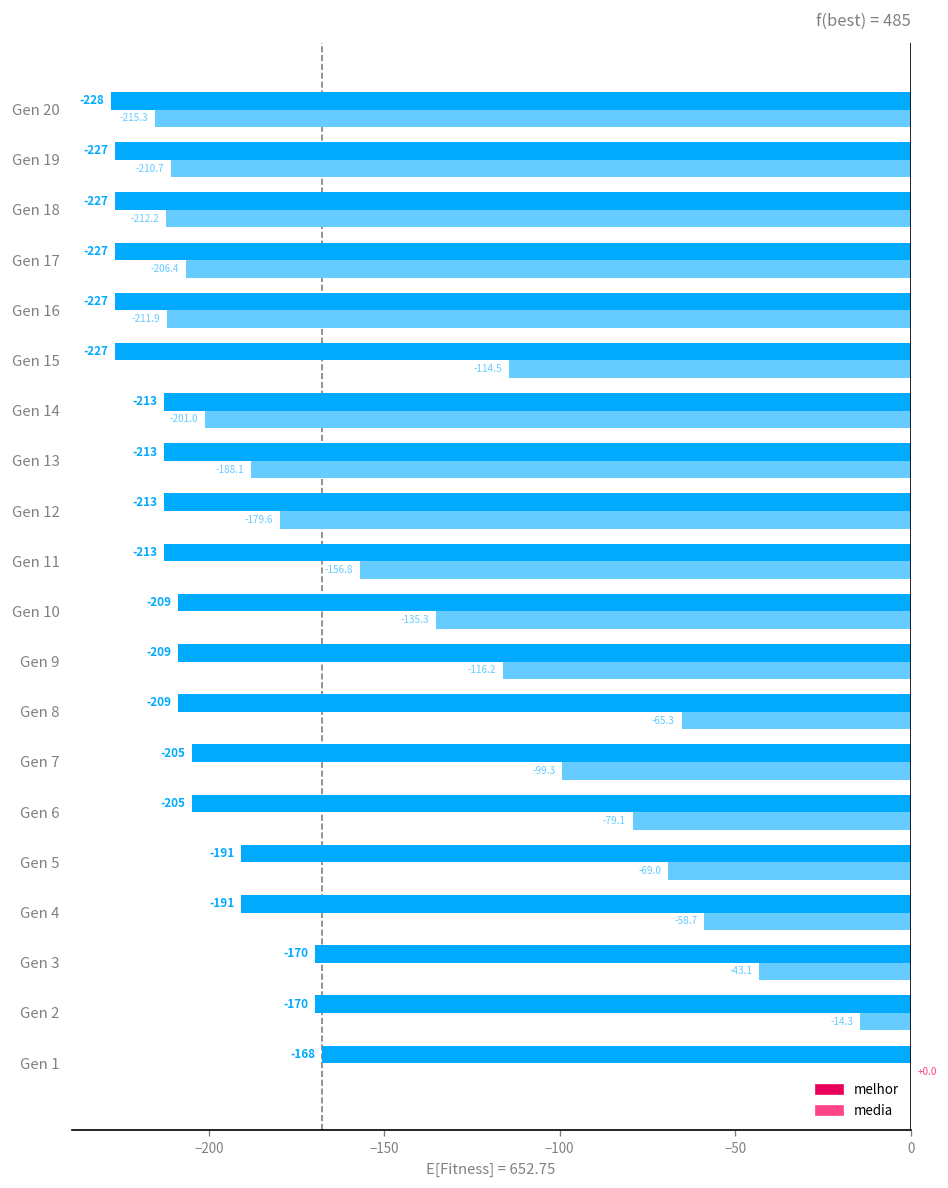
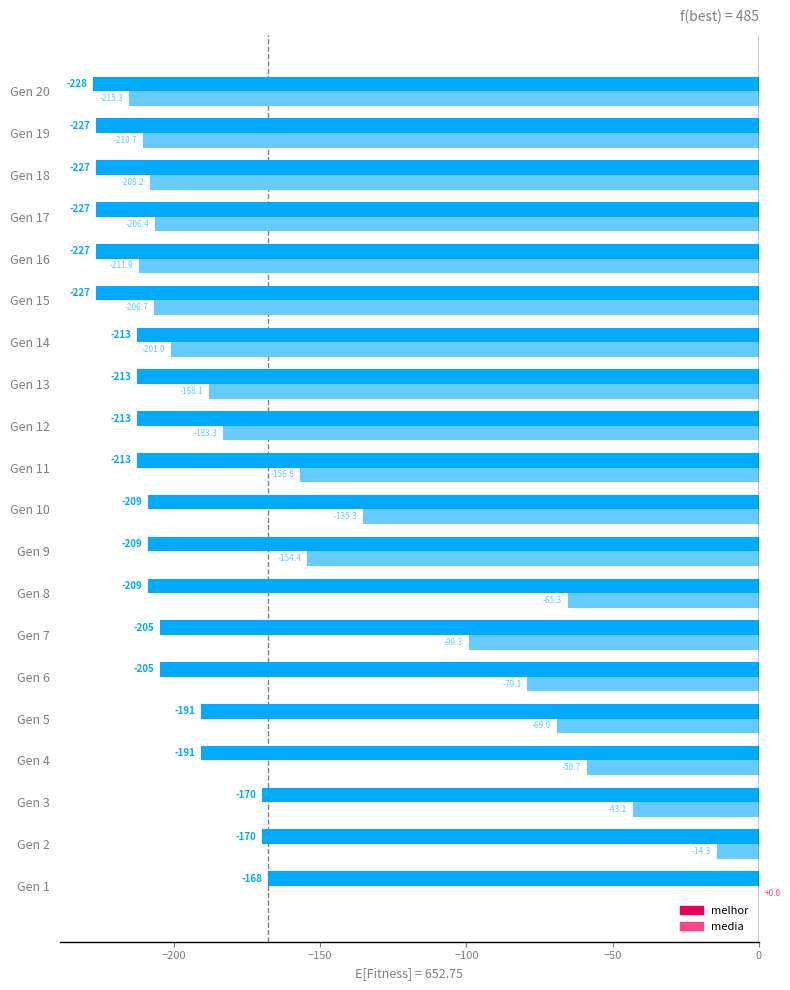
media, Gen 18: -212.2 -> -208.2
media, Gen 15: -114.5 -> -206.7
media, Gen 12: -179.6 -> -183.3
media, Gen 9: -116.2 -> -154.4
